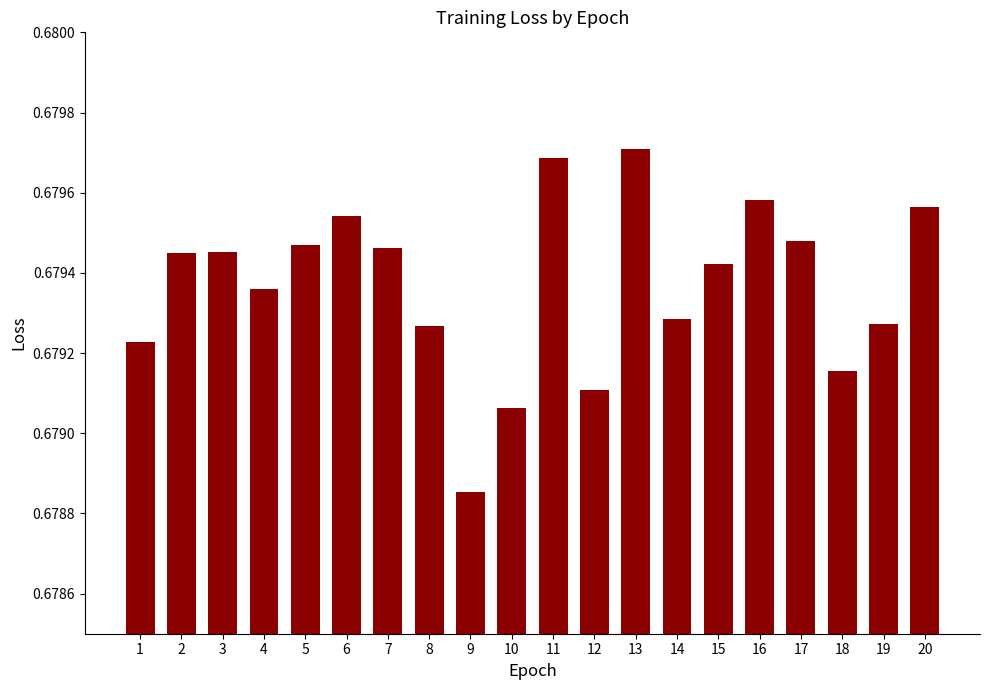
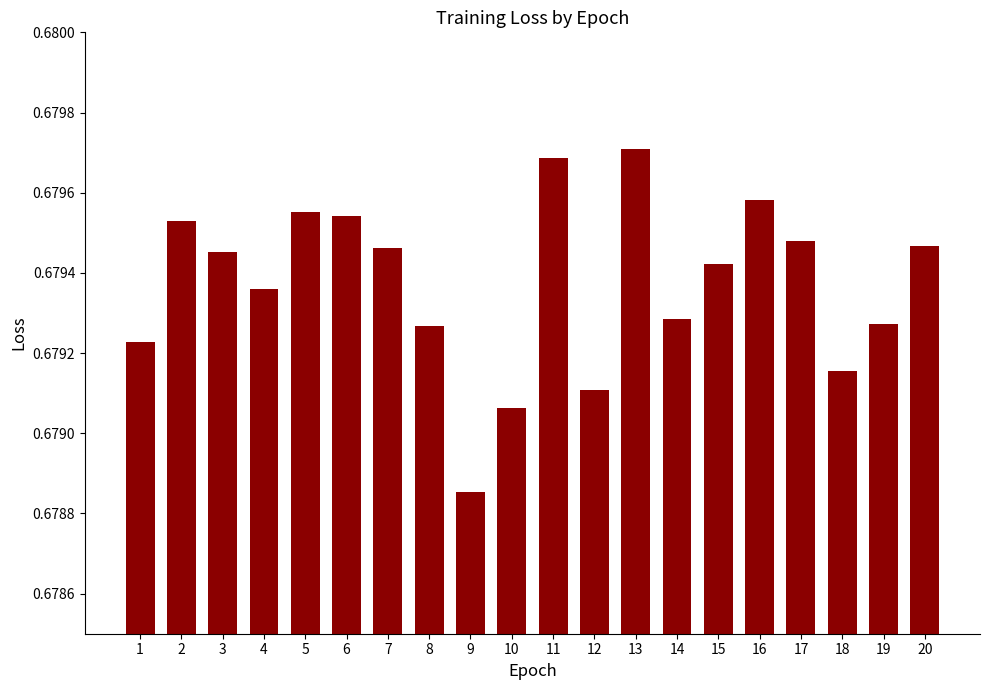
2: 0.67945 -> 0.67953
5: 0.67947 -> 0.67955
20: 0.67956 -> 0.67947
